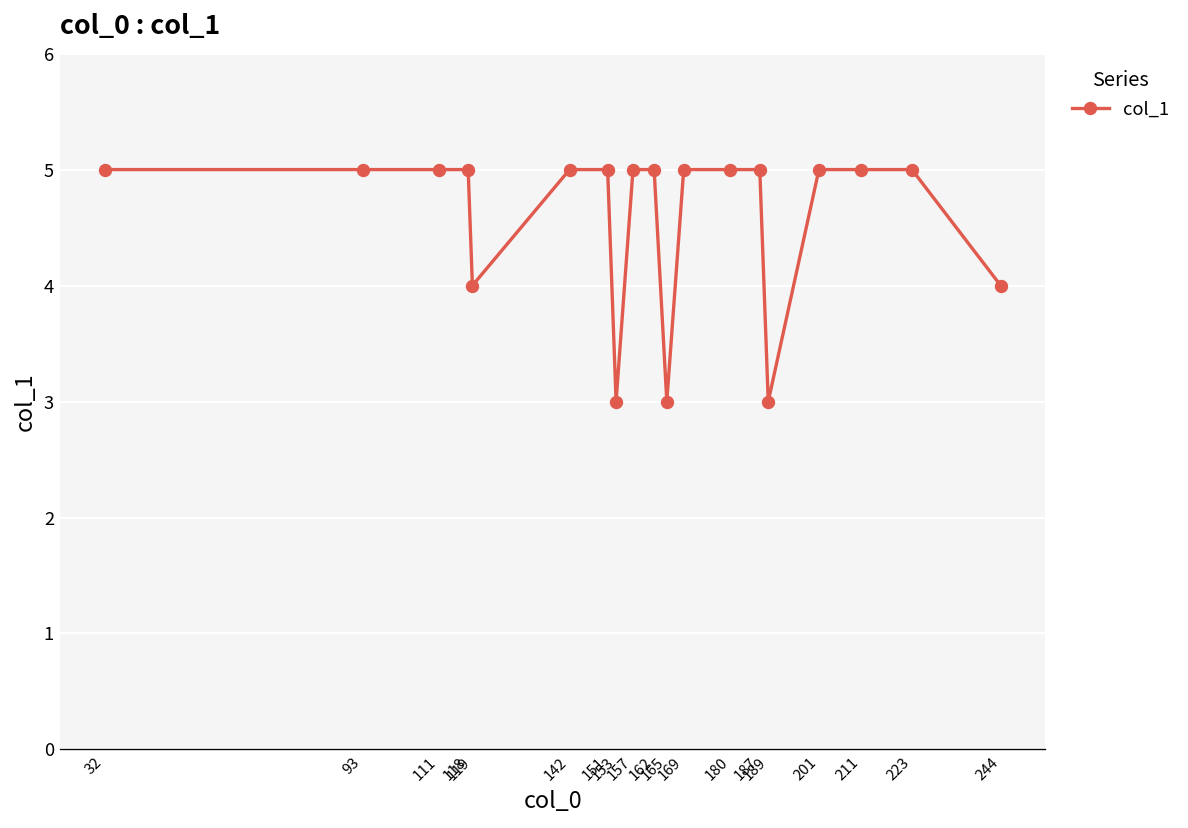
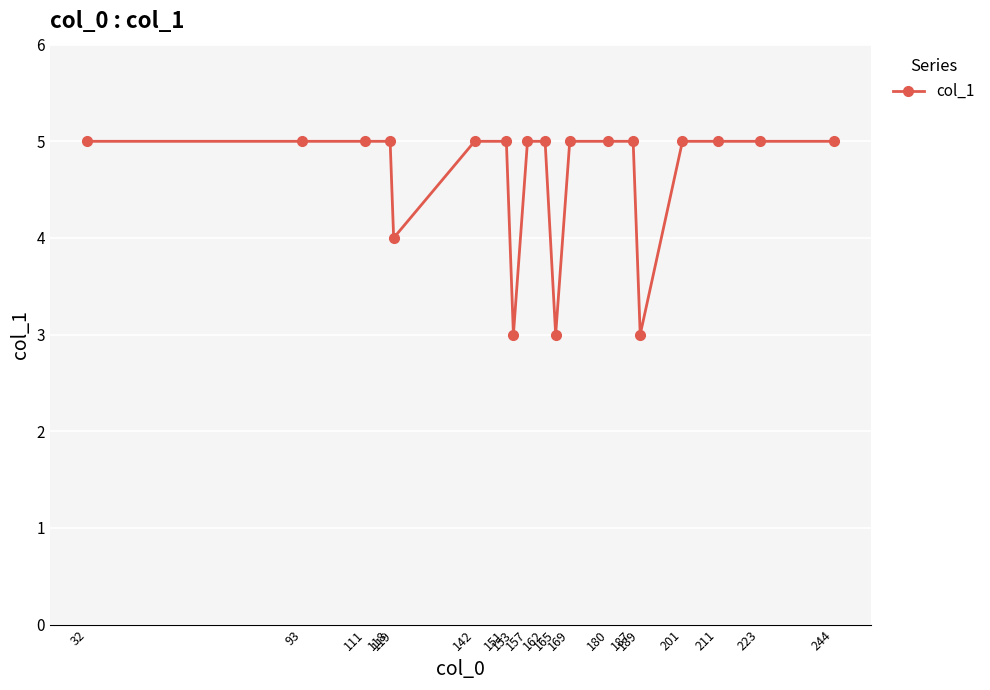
244: 4 -> 5
